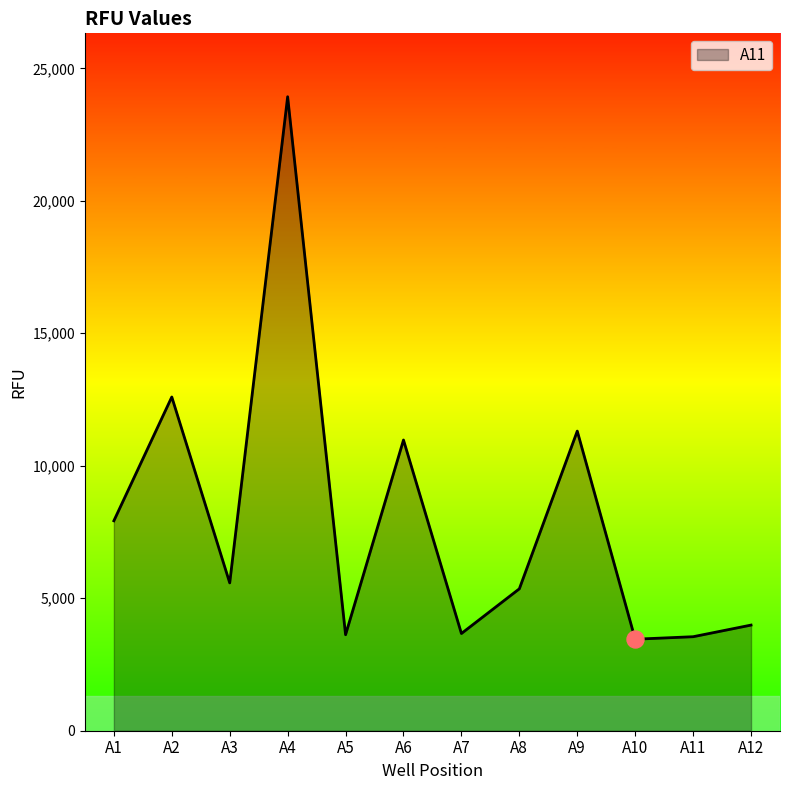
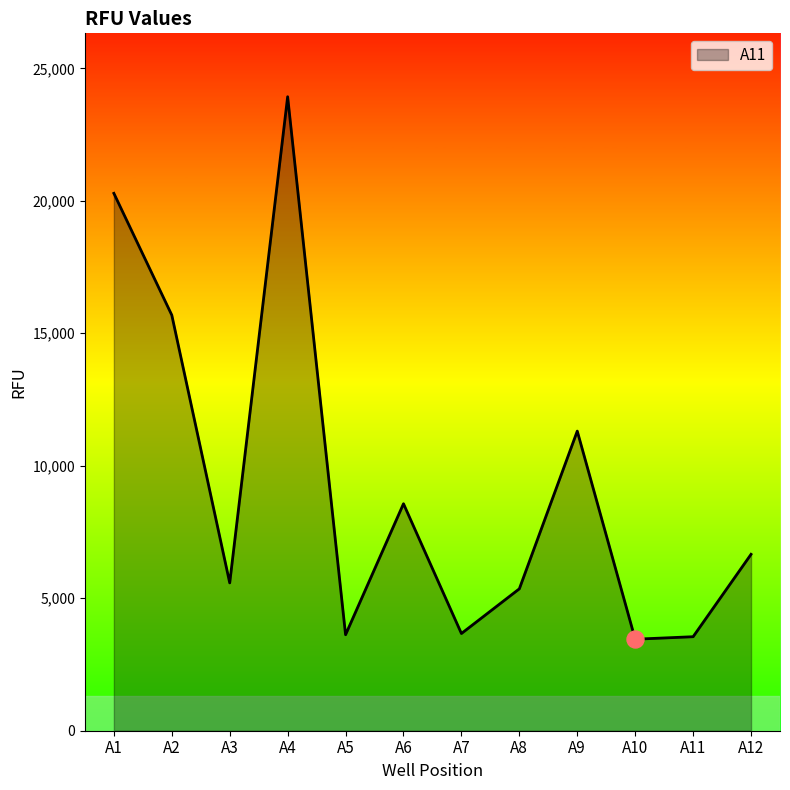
A11, A1: 7,900 -> 20,300
A11, A2: 12,600 -> 15,700
A11, A6: 11,000 -> 8,600
A11, A12: 4,000 -> 6,700
